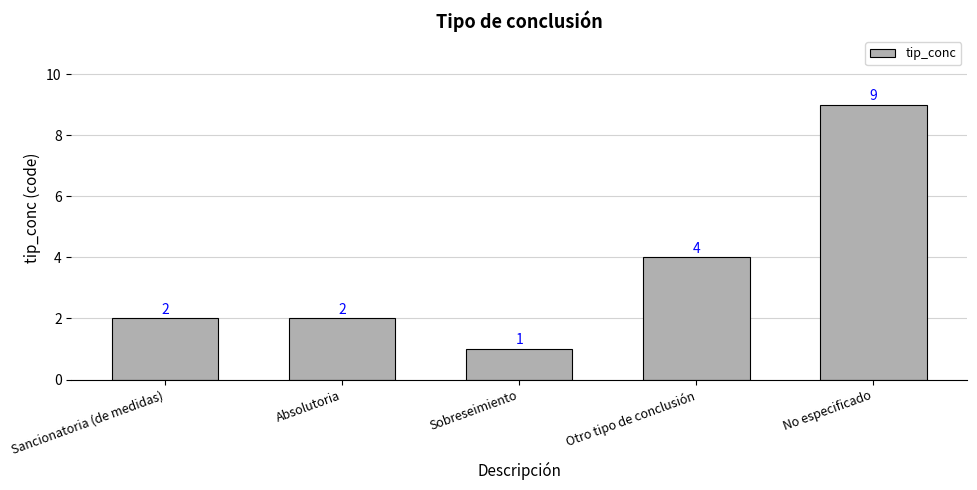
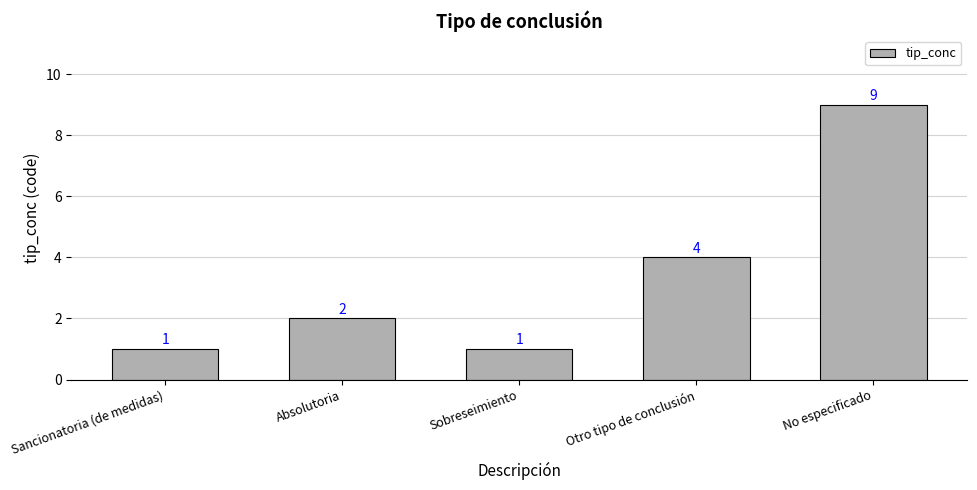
Sancionatoria (de medidas): 2 -> 1
